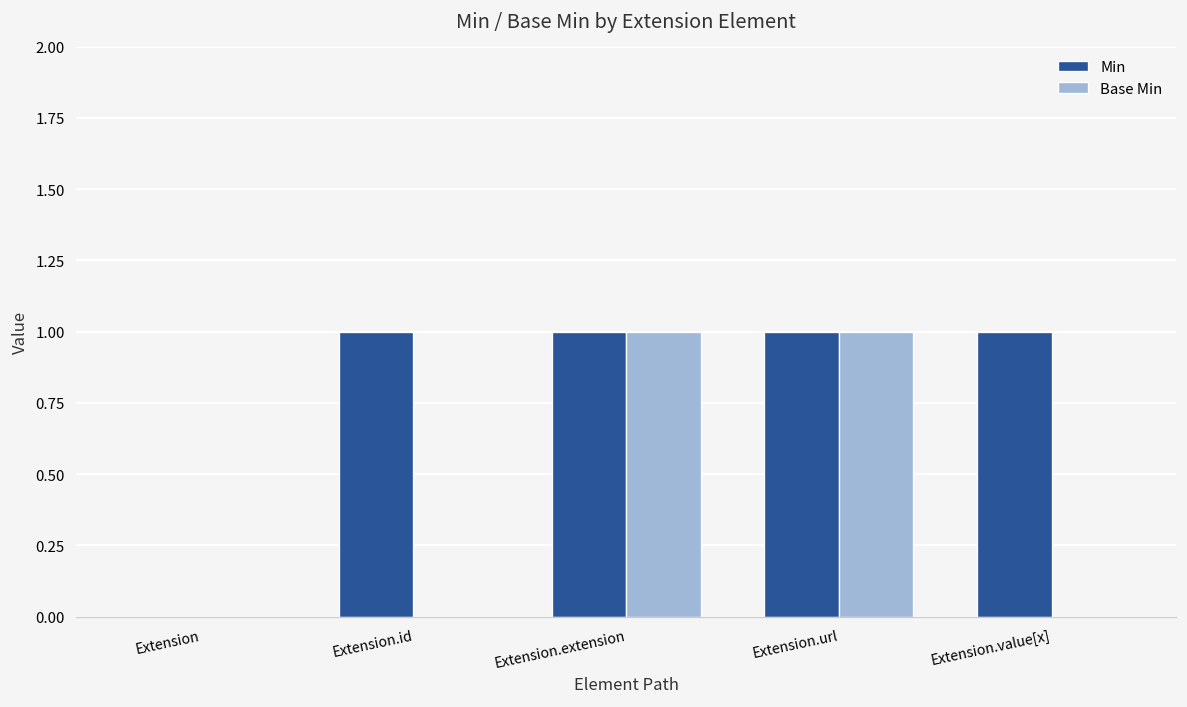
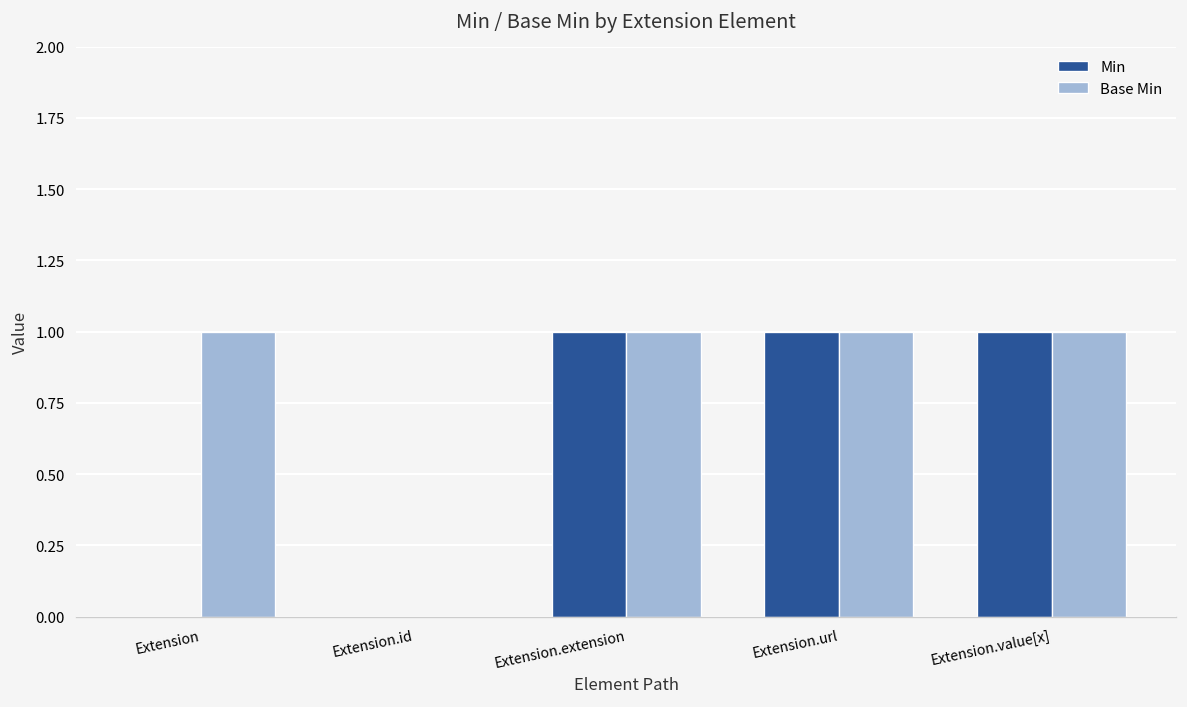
Base Min, Extension: 0 -> 1
Min, Extension.id: 1 -> 0
Base Min, Extension.value[x]: 0 -> 1
